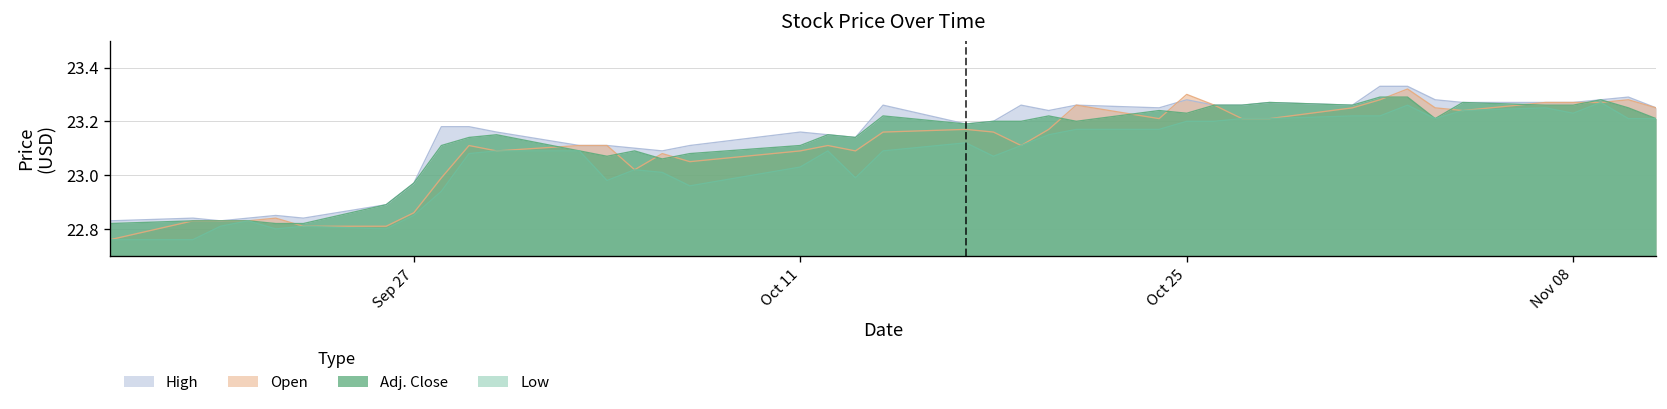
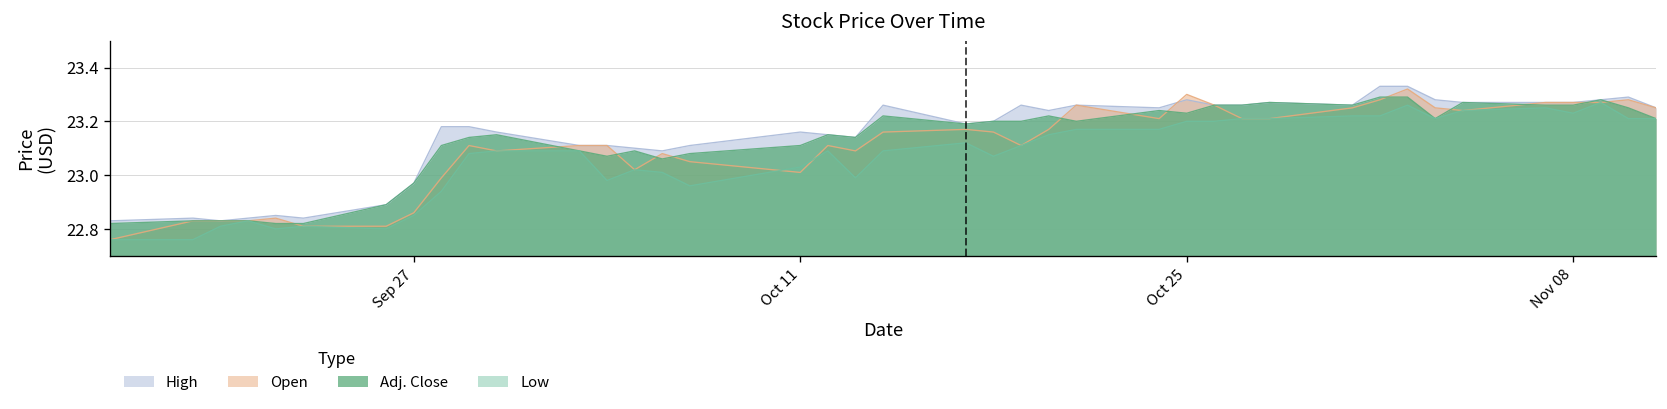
Open, Oct 11: 23.09 -> 23.01
